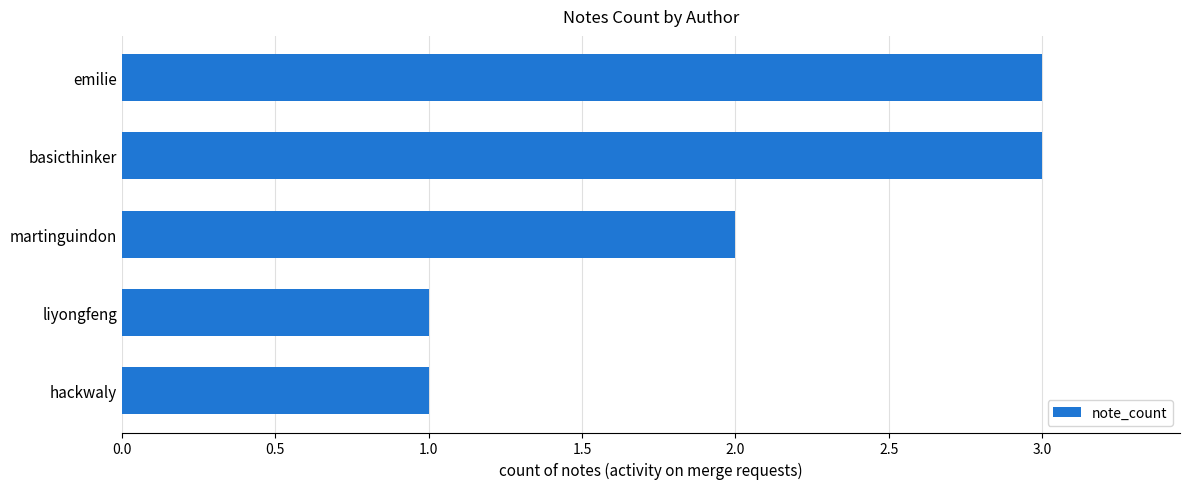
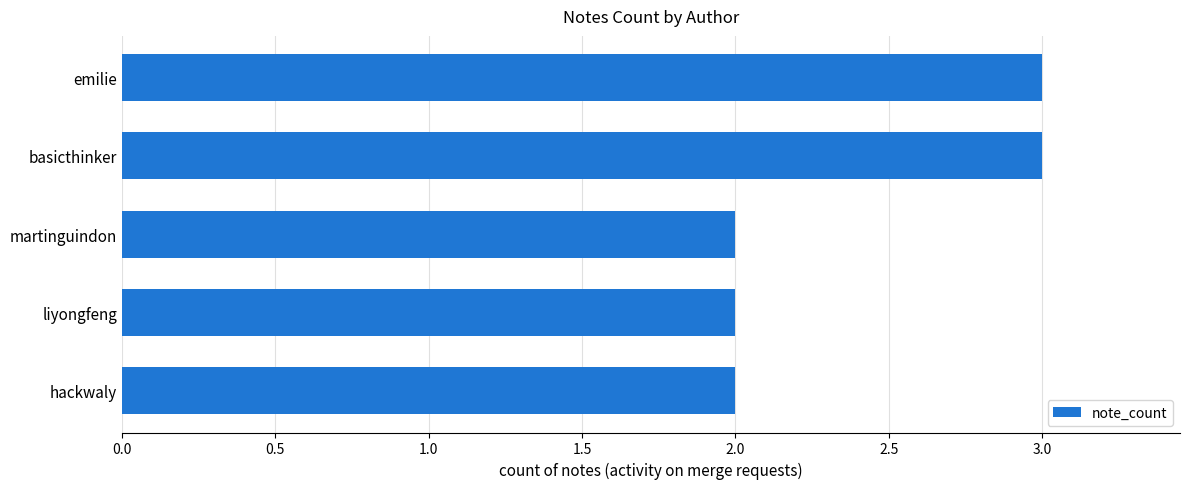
liyongfeng: 1 -> 2
hackwaly: 1 -> 2
